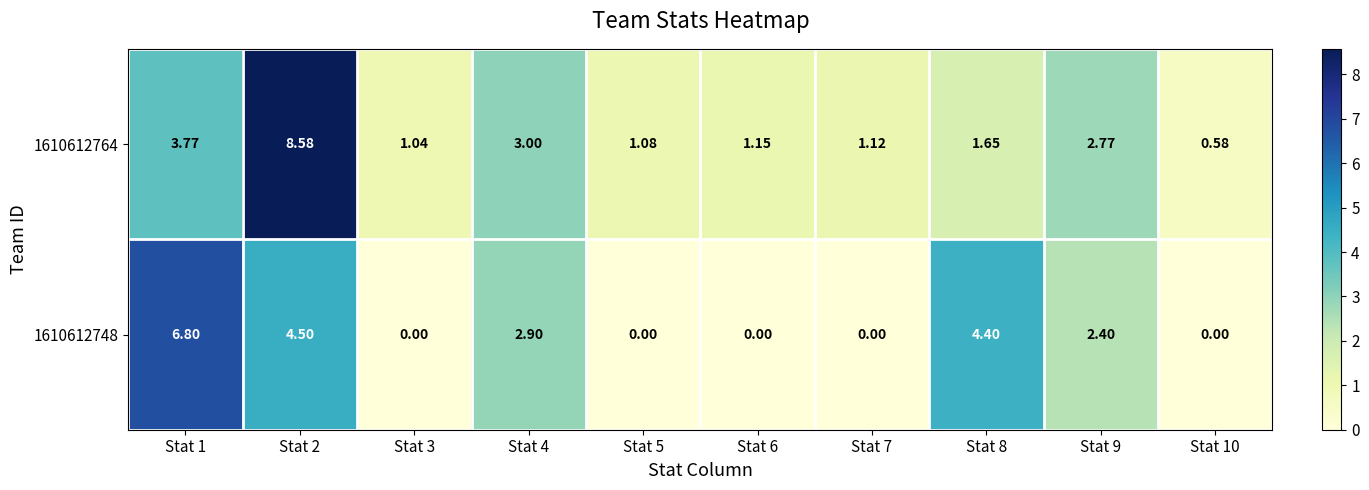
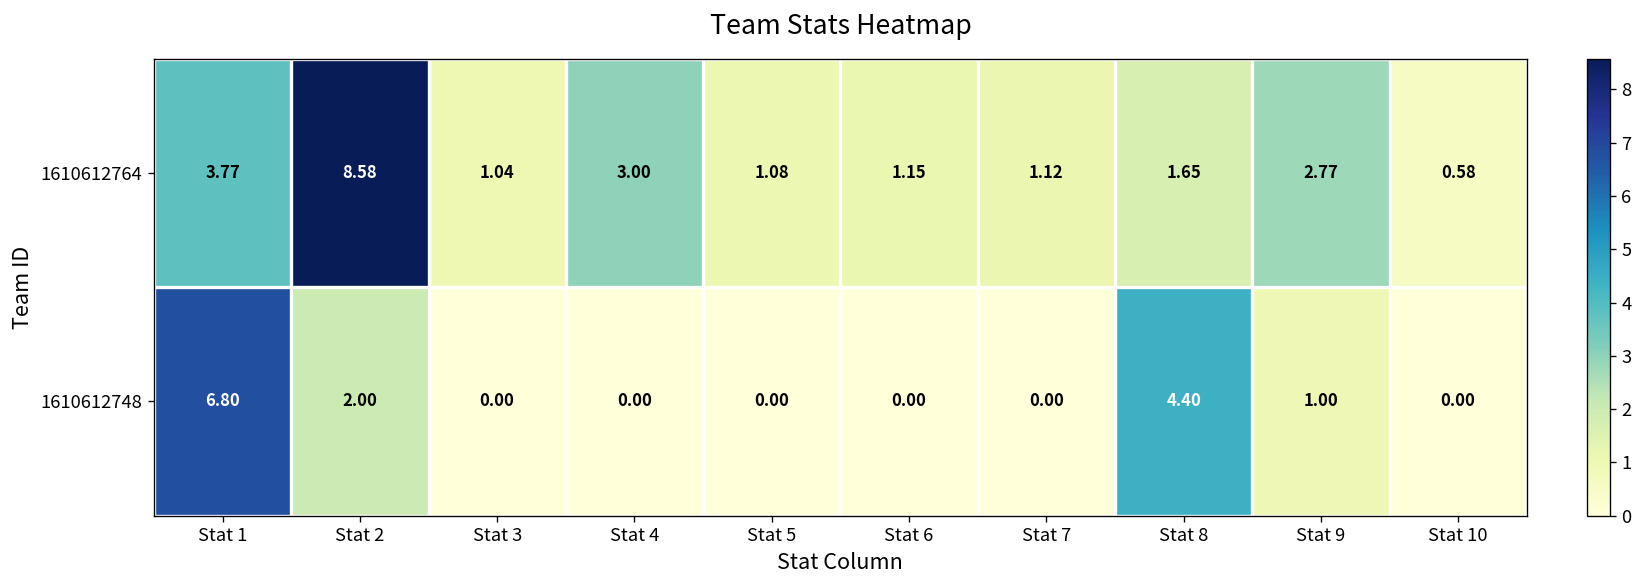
1610612748, Stat 2: 4.50 -> 2.00
1610612748, Stat 4: 2.90 -> 0.00
1610612748, Stat 9: 2.40 -> 1.00
